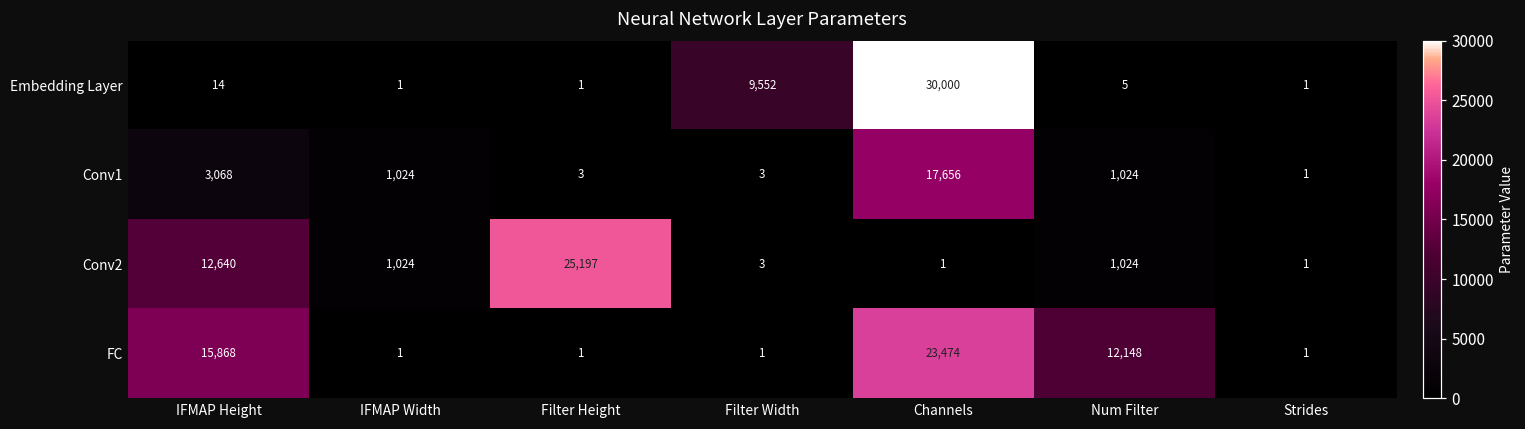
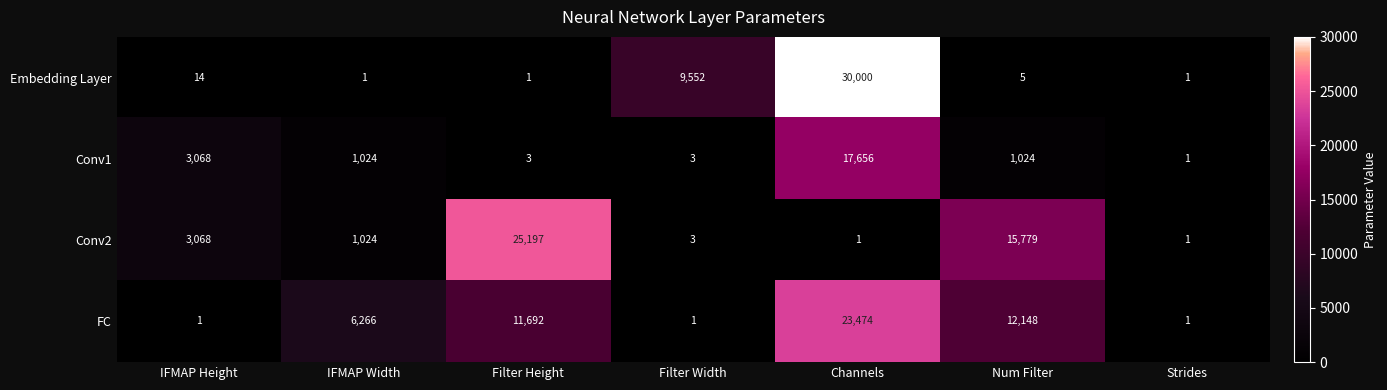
Conv2, IFMAP Height: 12,640 -> 3,068
Conv2, Num Filter: 1,024 -> 15,779
FC, IFMAP Height: 15,868 -> 1
FC, IFMAP Width: 1 -> 6,266
FC, Filter Height: 1 -> 11,692
